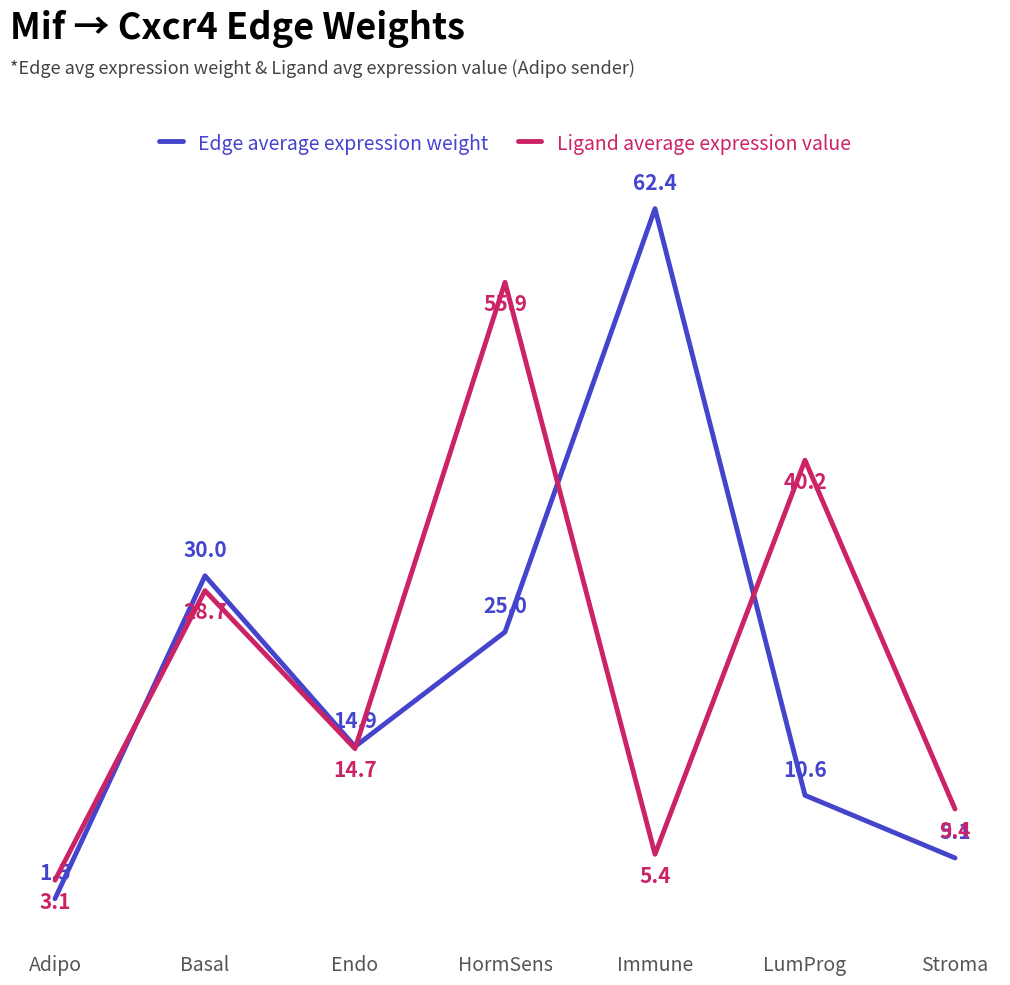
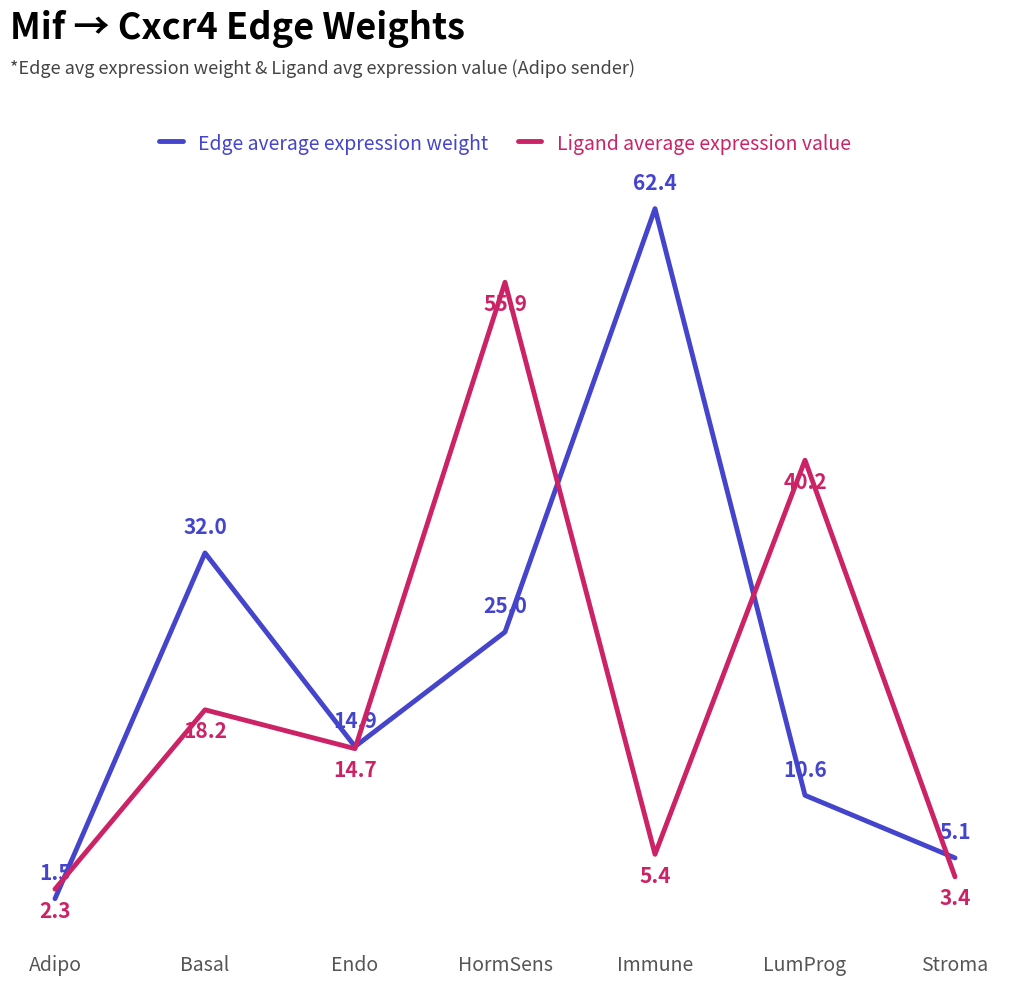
Ligand average expression value, Adipo: 3.1 -> 2.3
Edge average expression weight, Basal: 30.0 -> 32.0
Ligand average expression value, Basal: 28.7 -> 18.2
Ligand average expression value, Stroma: 9.4 -> 3.4
